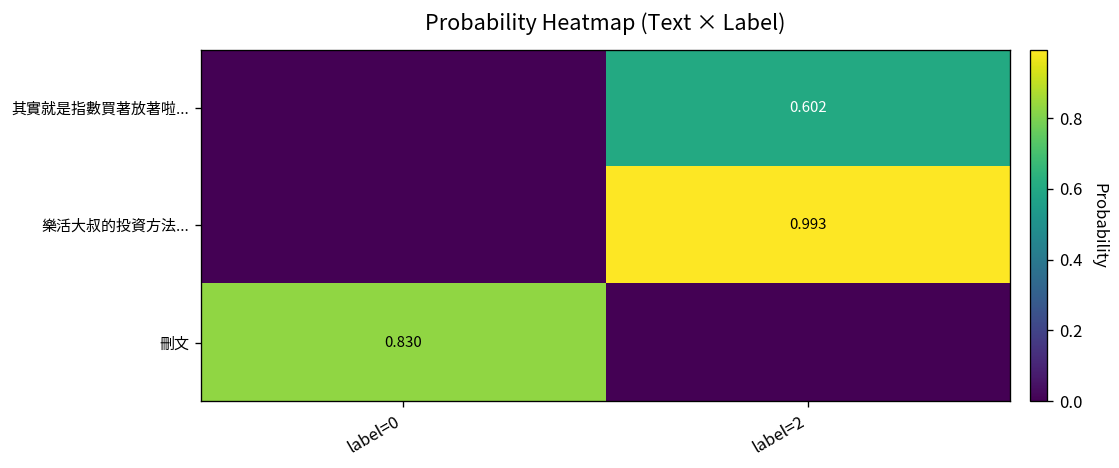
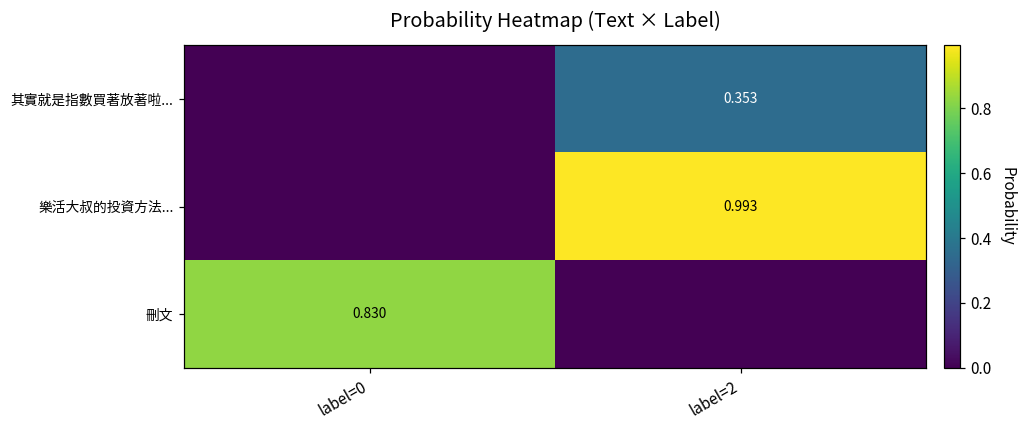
其實就是指數買著放著啦..., label=2: 0.602 -> 0.353
